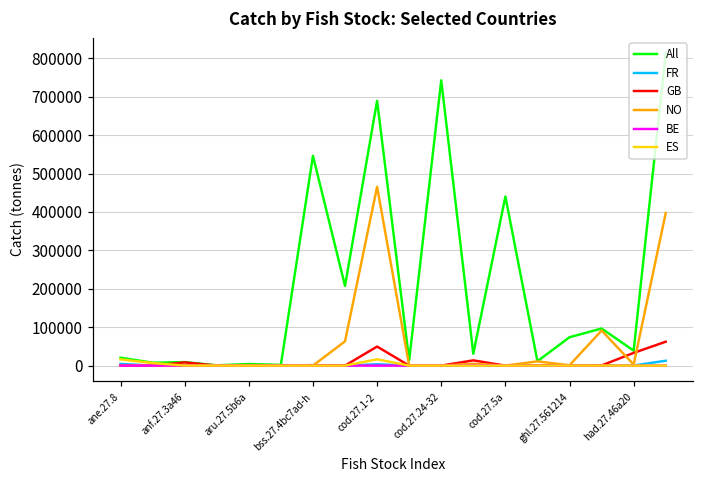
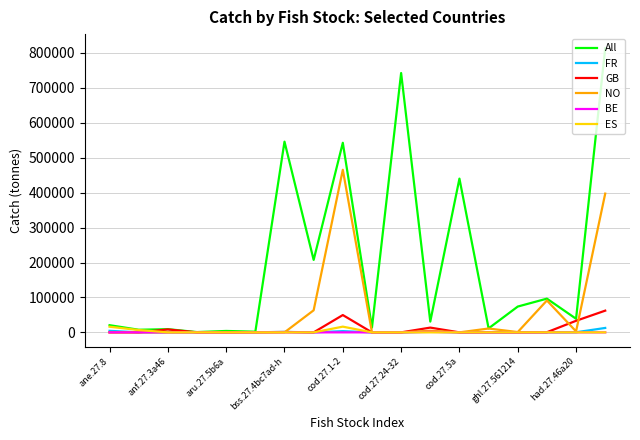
All, cod.27.1-2: 690000 -> 540000
